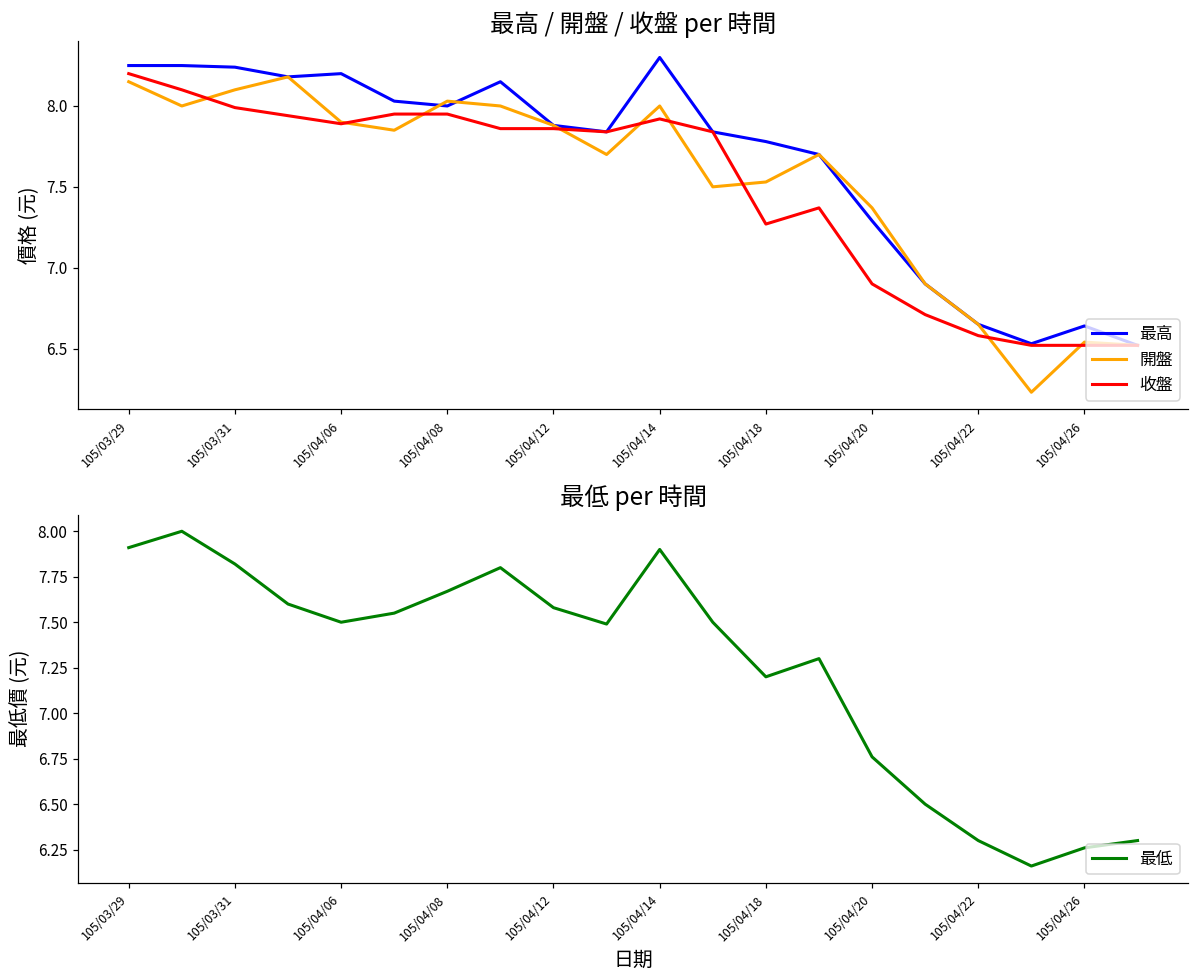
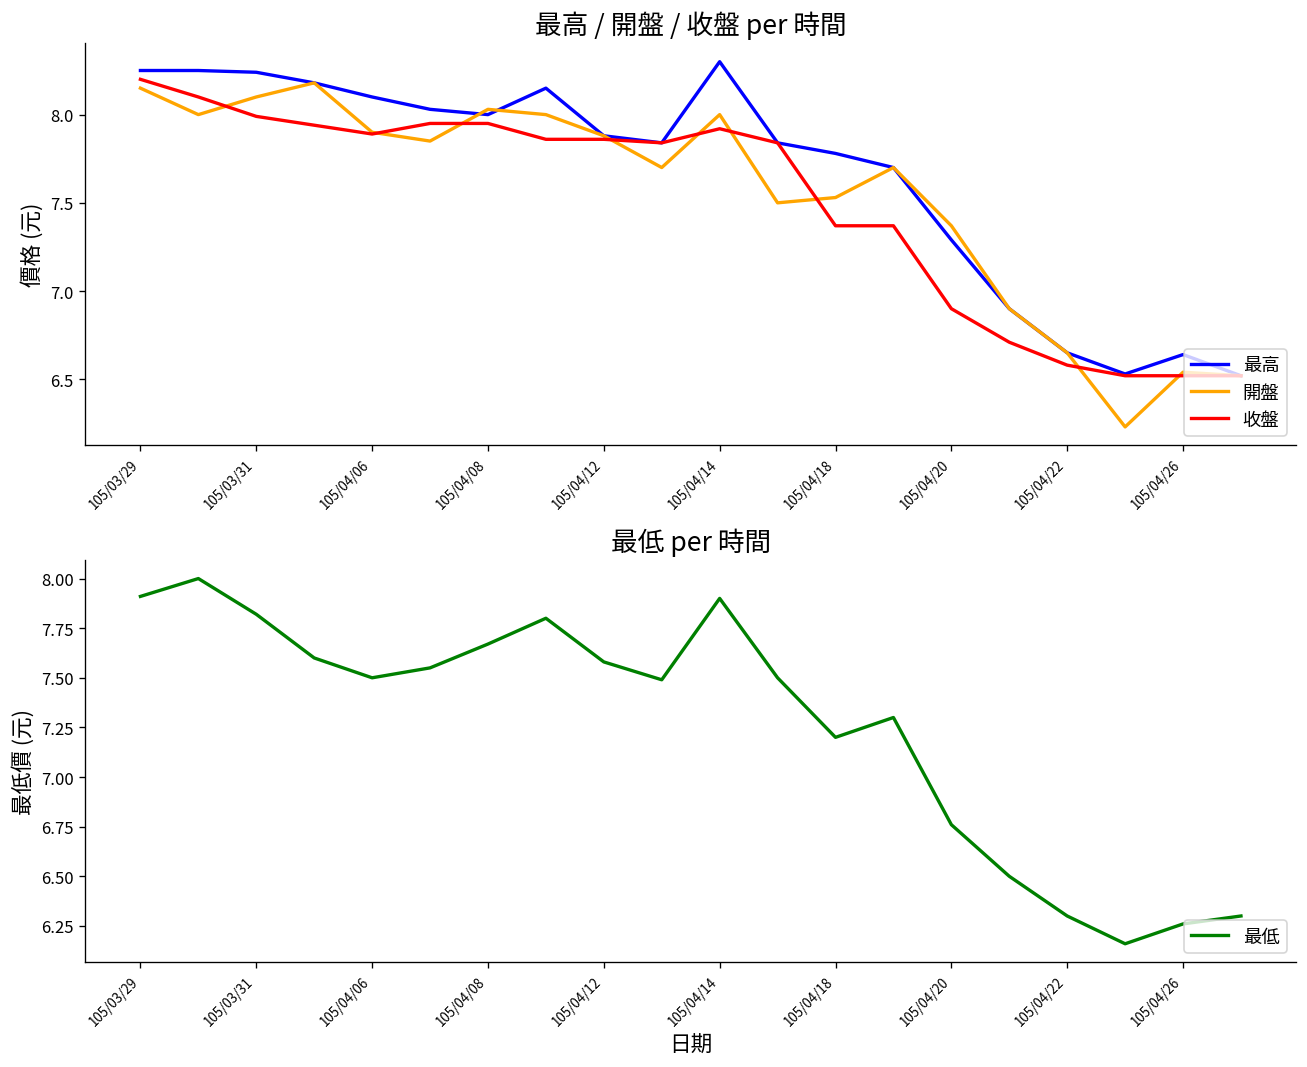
最高 / 開盤 / 收盤 per 時間, 最高, 105/04/06: 8.2 -> 8.1
最高 / 開盤 / 收盤 per 時間, 收盤, 105/04/18: 7.27 -> 7.37
